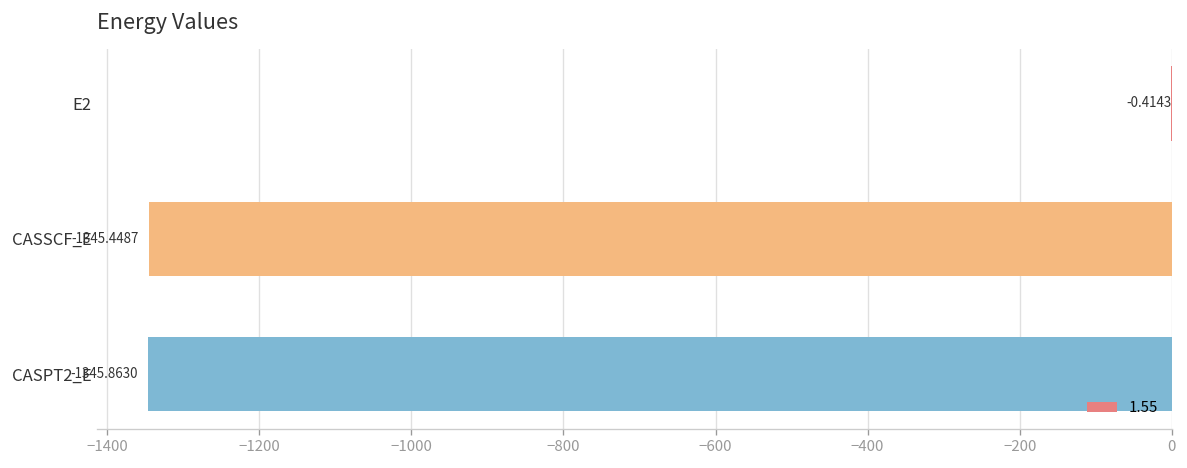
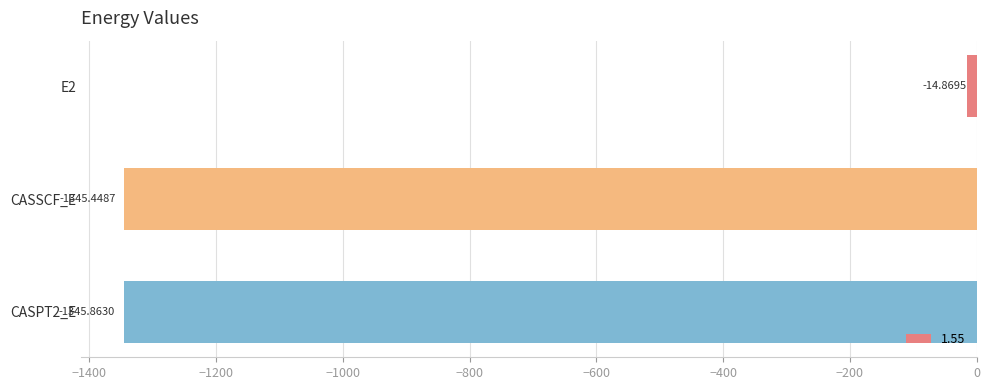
E2: -0.4143 -> -14.8695
